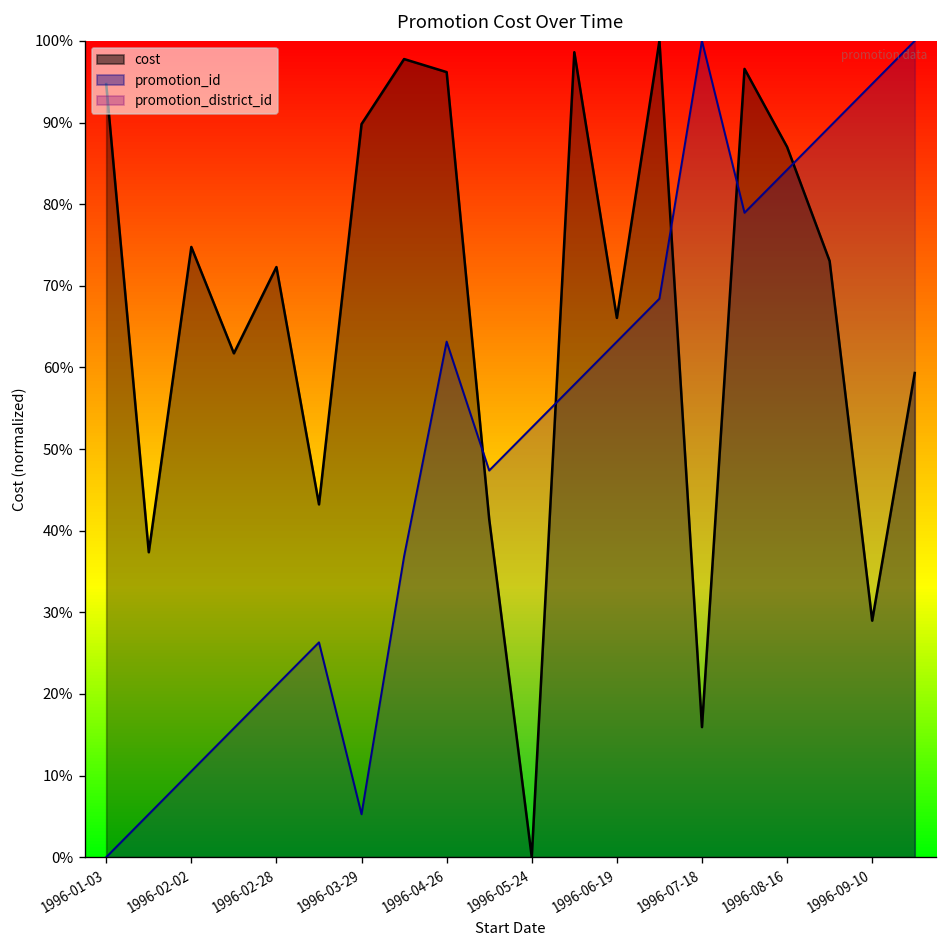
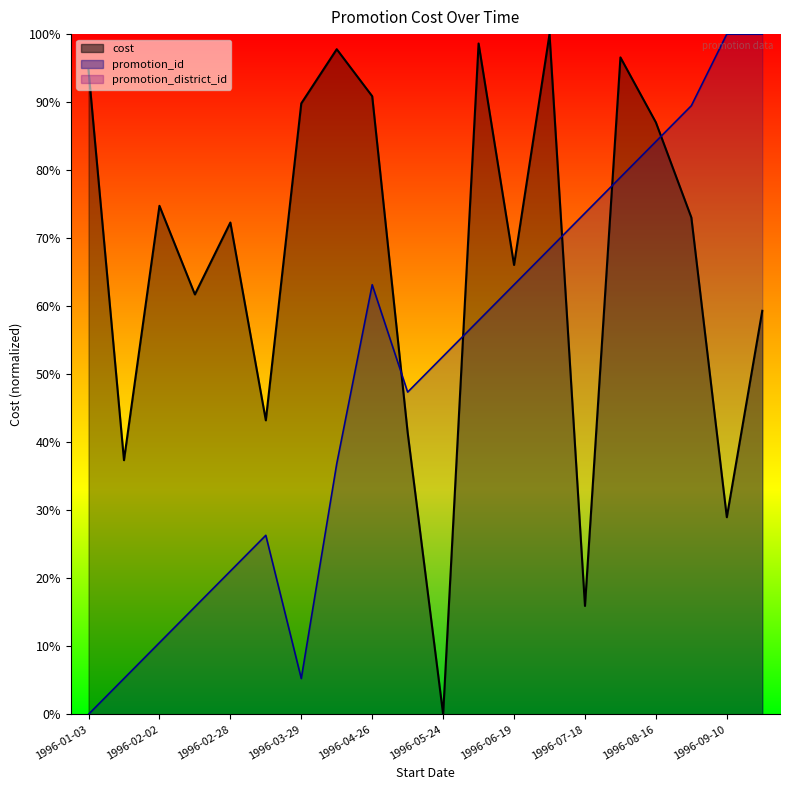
cost, 1996-04-26: 96% -> 91%
promotion_id, 1996-07-18: 100% -> 74%
promotion_id, 1996-09-10: 95% -> 100%
